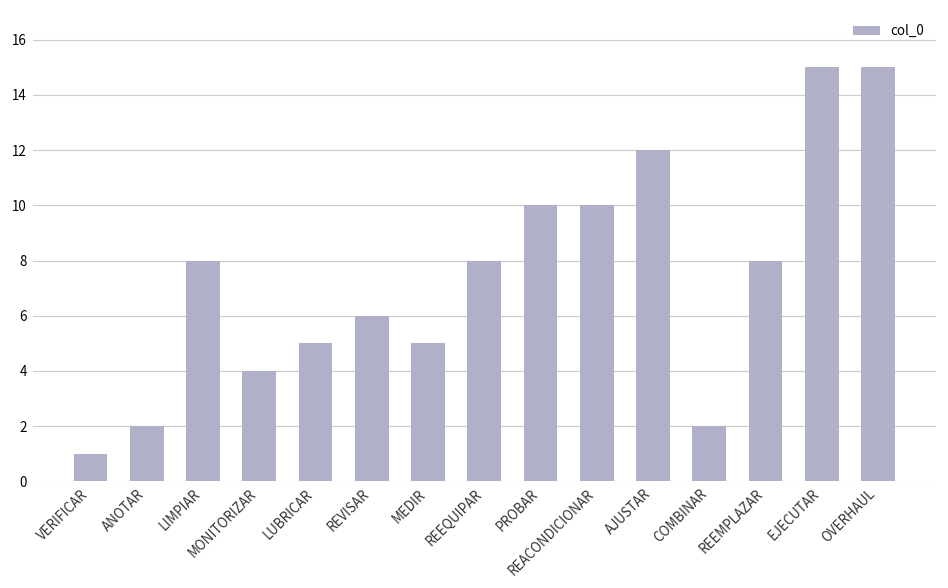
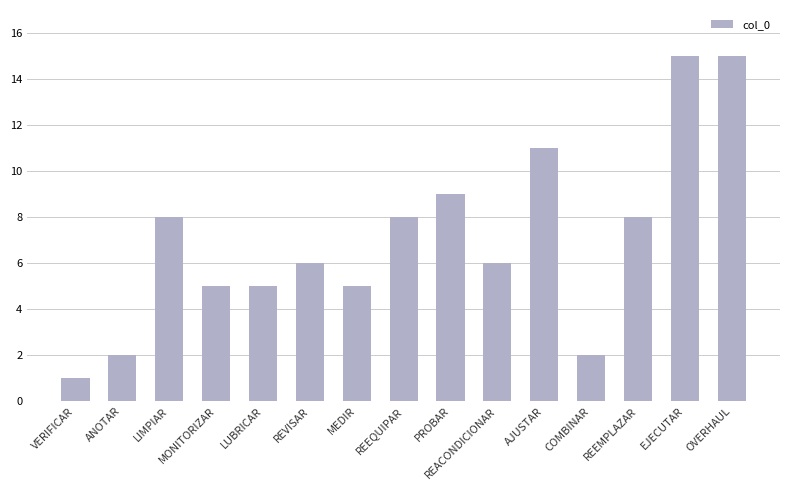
MONITORIZAR: 4 -> 5
PROBAR: 10 -> 9
REACONDICIONAR: 10 -> 6
AJUSTAR: 12 -> 11
